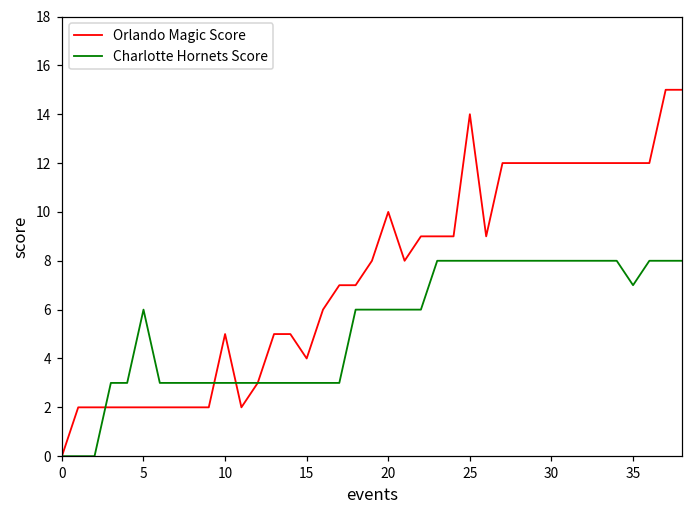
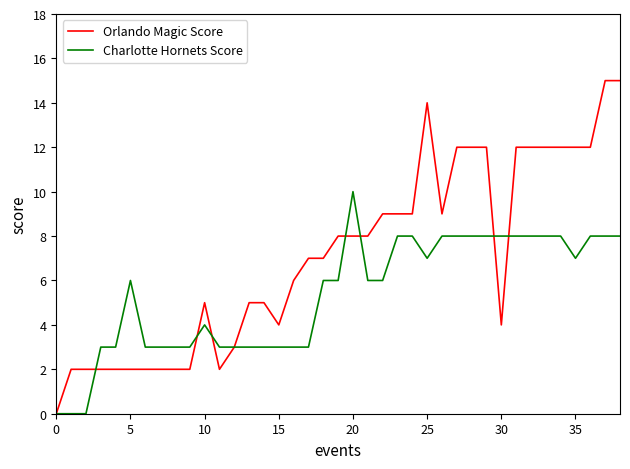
Charlotte Hornets Score, 10: 3 -> 4
Orlando Magic Score, 20: 10 -> 8
Charlotte Hornets Score, 20: 6 -> 10
Charlotte Hornets Score, 25: 8 -> 7
Orlando Magic Score, 30: 12 -> 4
